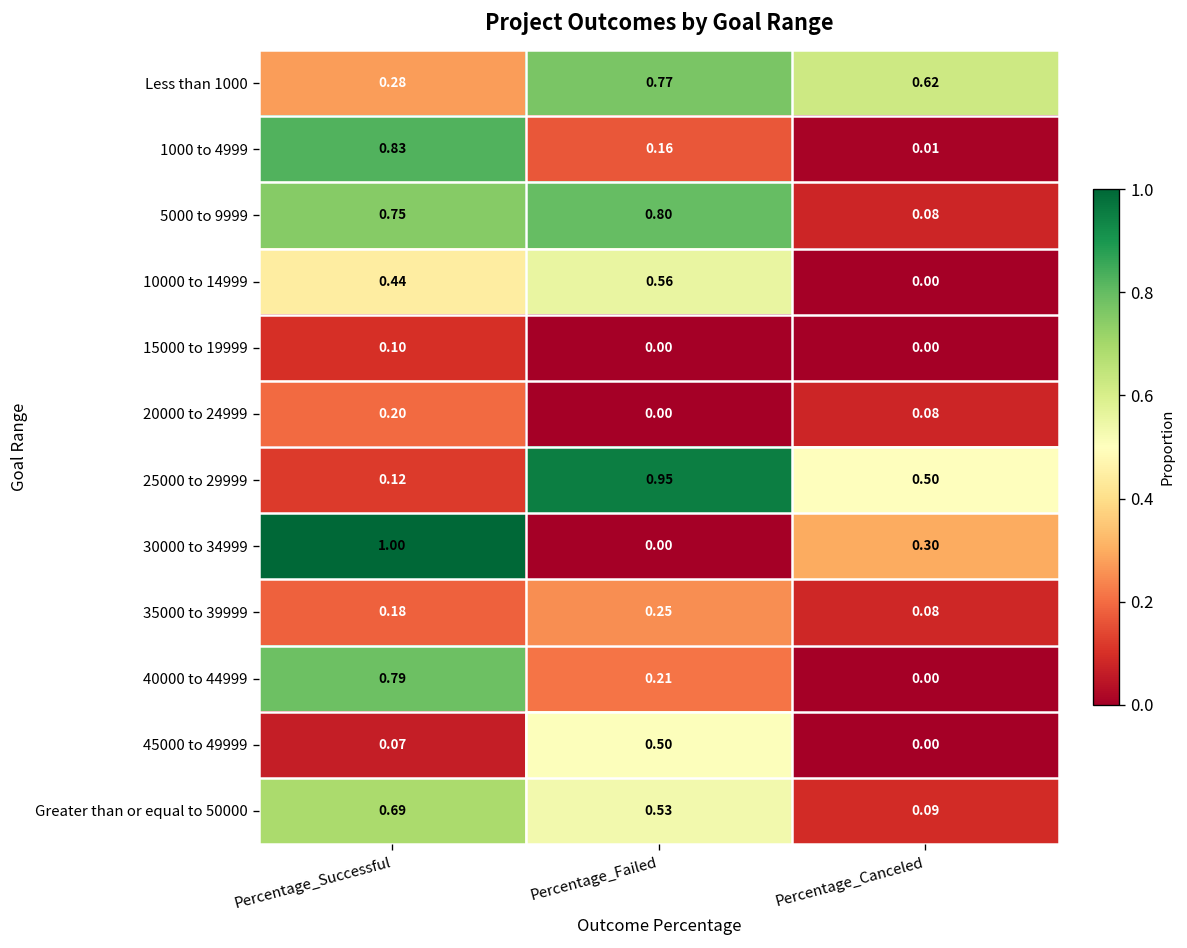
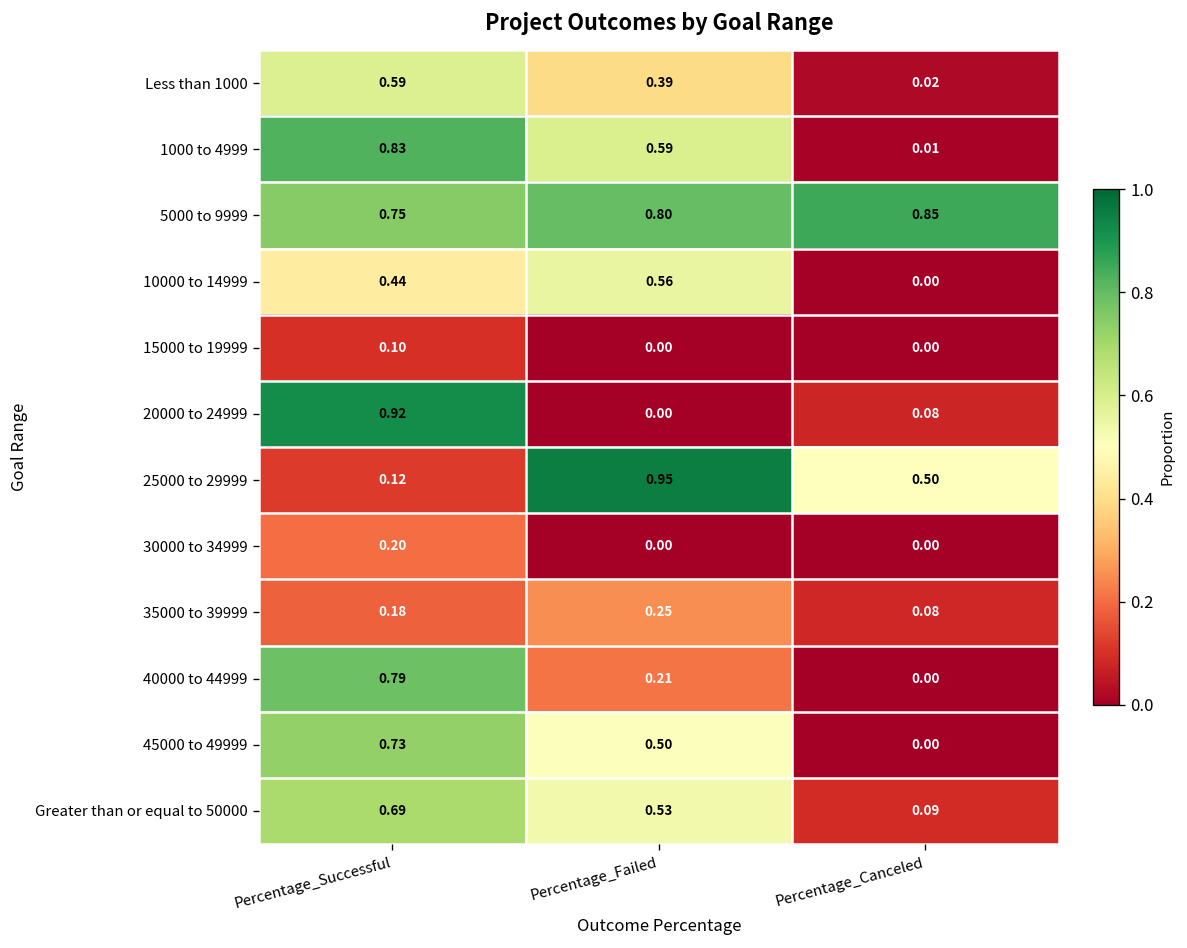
Less than 1000, Percentage_Successful: 0.28 -> 0.59
Less than 1000, Percentage_Failed: 0.77 -> 0.39
Less than 1000, Percentage_Canceled: 0.62 -> 0.02
1000 to 4999, Percentage_Failed: 0.16 -> 0.59
5000 to 9999, Percentage_Canceled: 0.08 -> 0.85
20000 to 24999, Percentage_Successful: 0.20 -> 0.92
30000 to 34999, Percentage_Successful: 1.00 -> 0.20
30000 to 34999, Percentage_Canceled: 0.30 -> 0.00
45000 to 49999, Percentage_Successful: 0.07 -> 0.73
